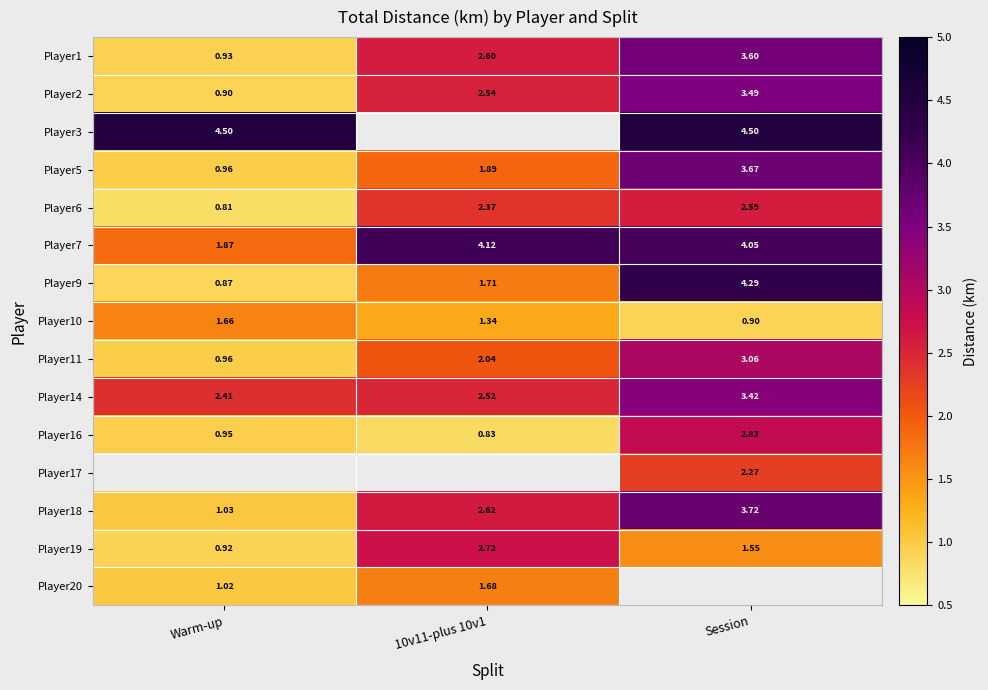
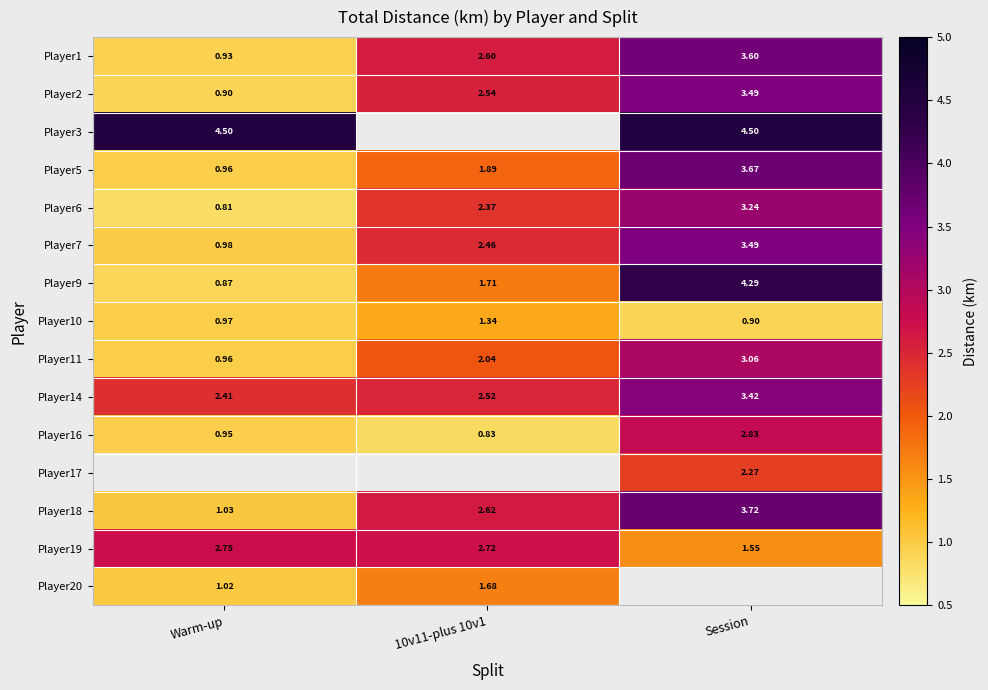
Player6, Session: 2.59 -> 3.24
Player7, Warm-up: 1.87 -> 0.98
Player7, 10v11-plus 10v1: 4.12 -> 2.46
Player7, Session: 4.05 -> 3.49
Player10, Warm-up: 1.66 -> 0.97
Player19, Warm-up: 0.92 -> 2.75
